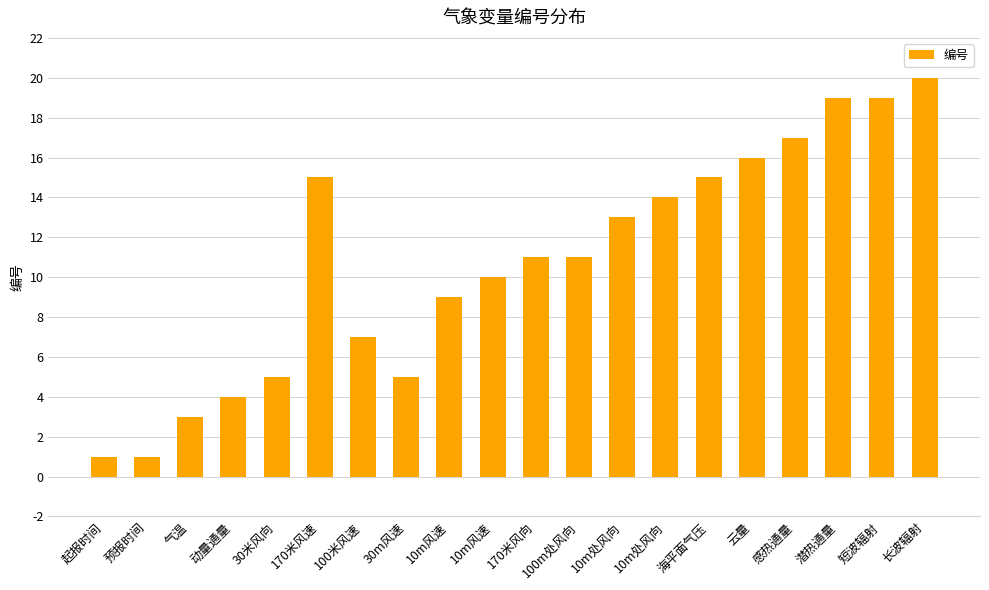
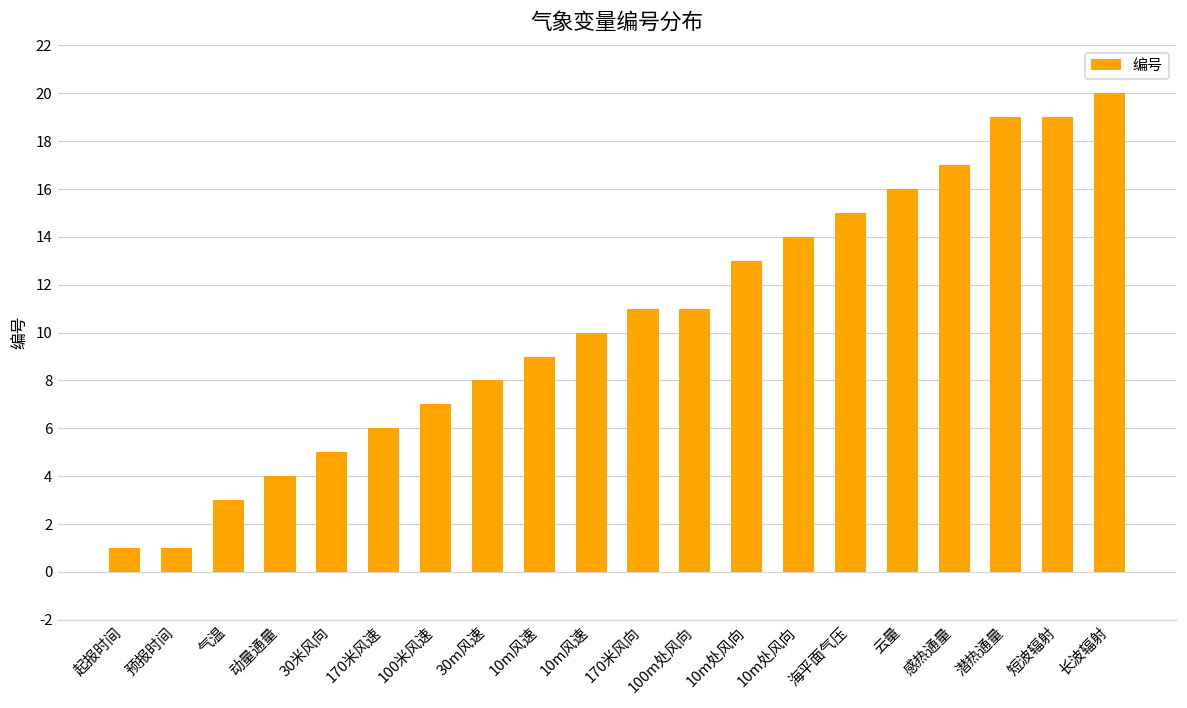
170米风速: 15 -> 6
30m风速: 5 -> 8
